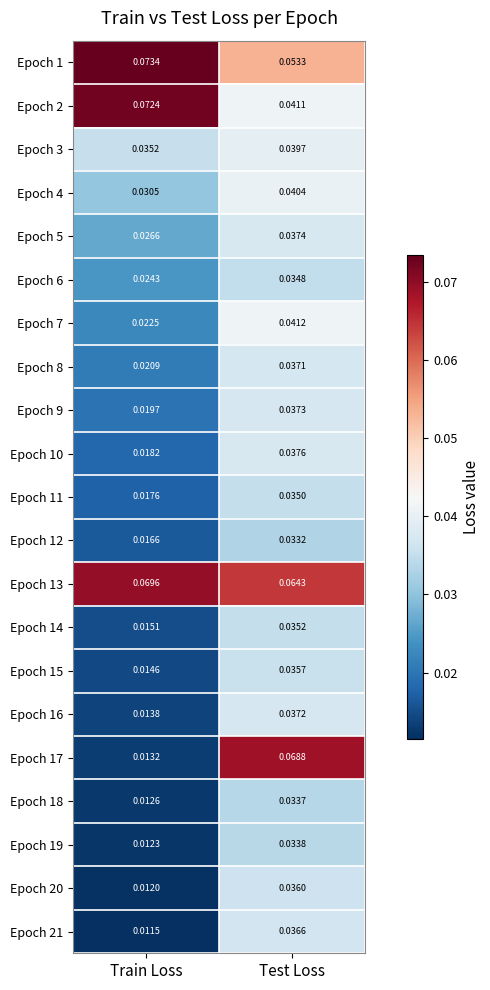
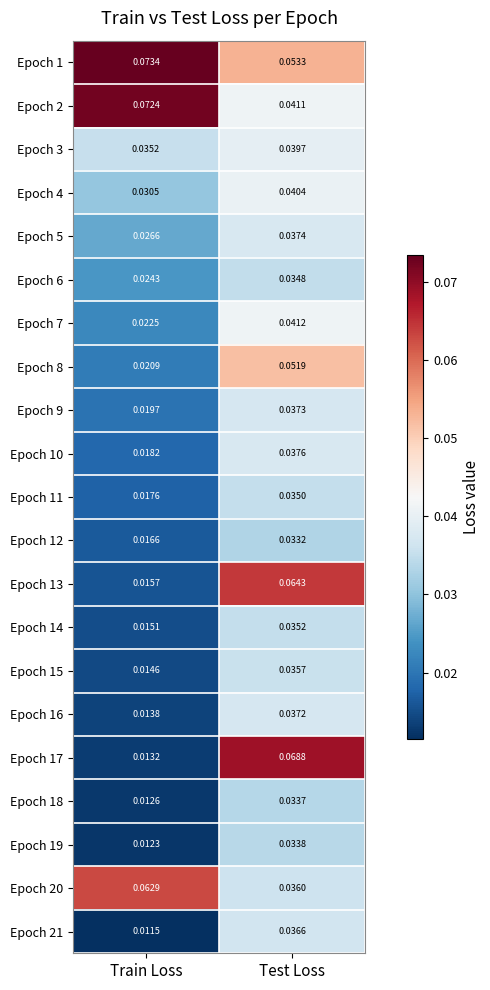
Epoch 8, Test Loss: 0.0371 -> 0.0519
Epoch 13, Train Loss: 0.0696 -> 0.0157
Epoch 20, Train Loss: 0.0120 -> 0.0629
